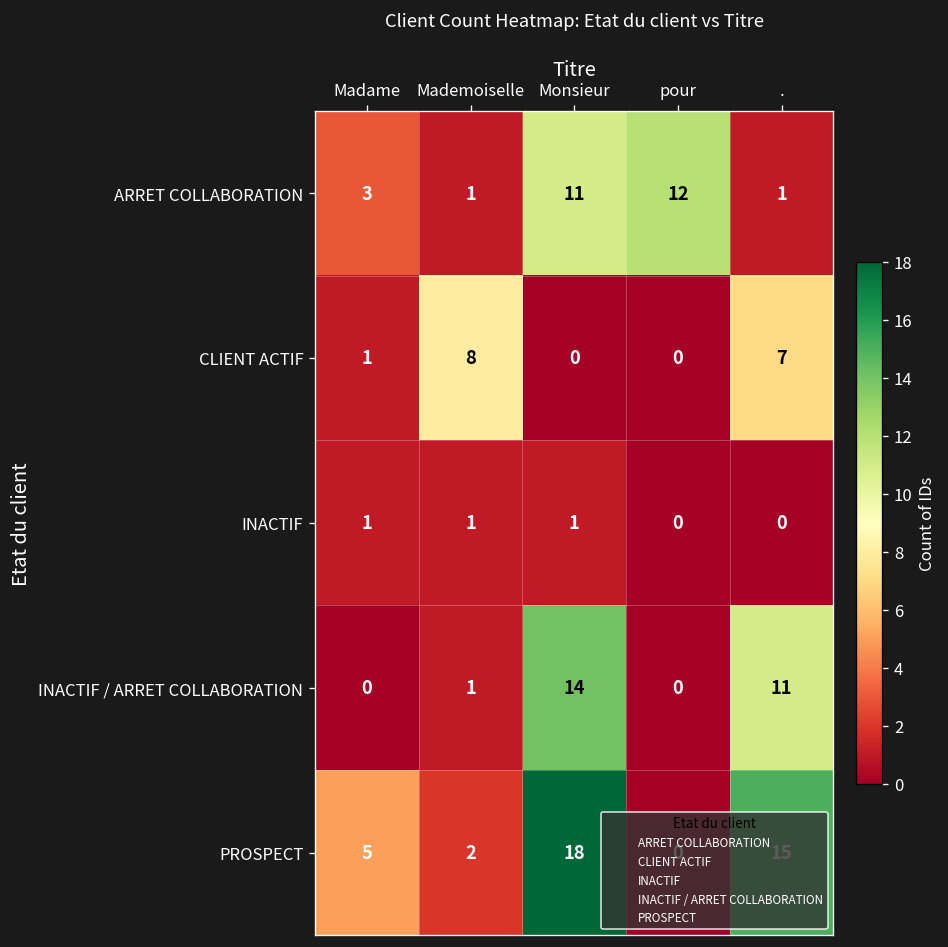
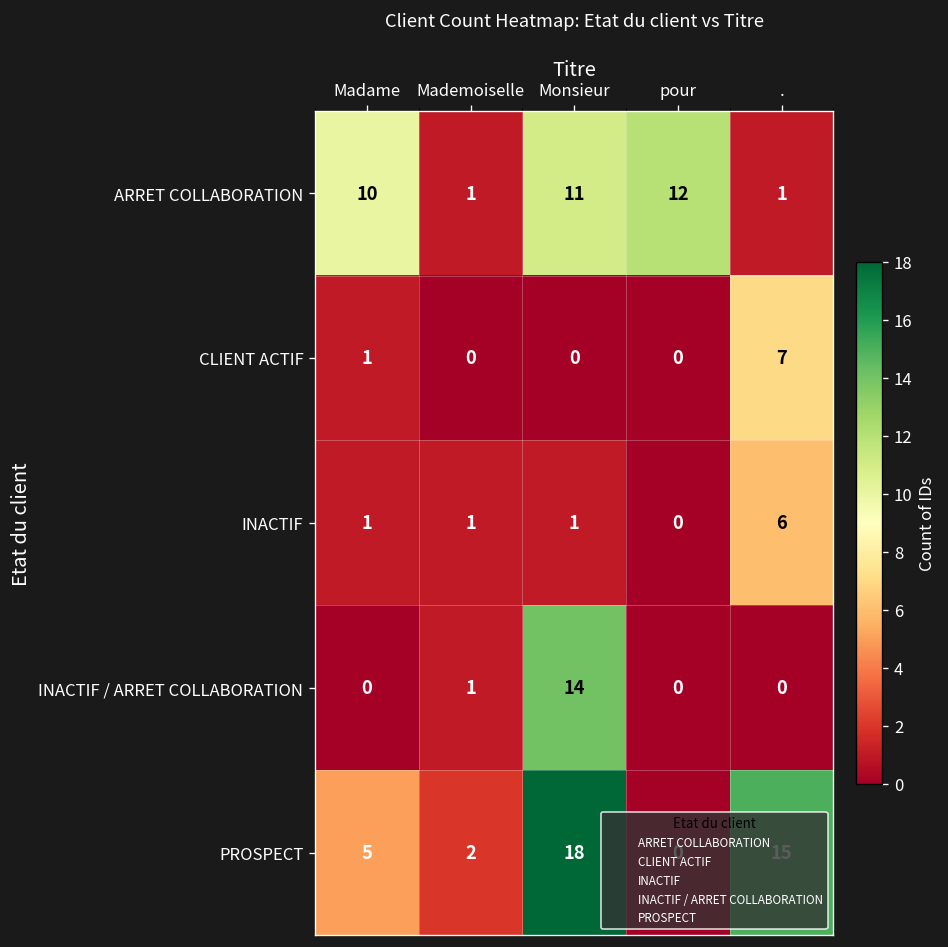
ARRET COLLABORATION, Madame: 3 -> 10
CLIENT ACTIF, Mademoiselle: 8 -> 0
INACTIF, .: 0 -> 6
INACTIF / ARRET COLLABORATION, .: 11 -> 0
